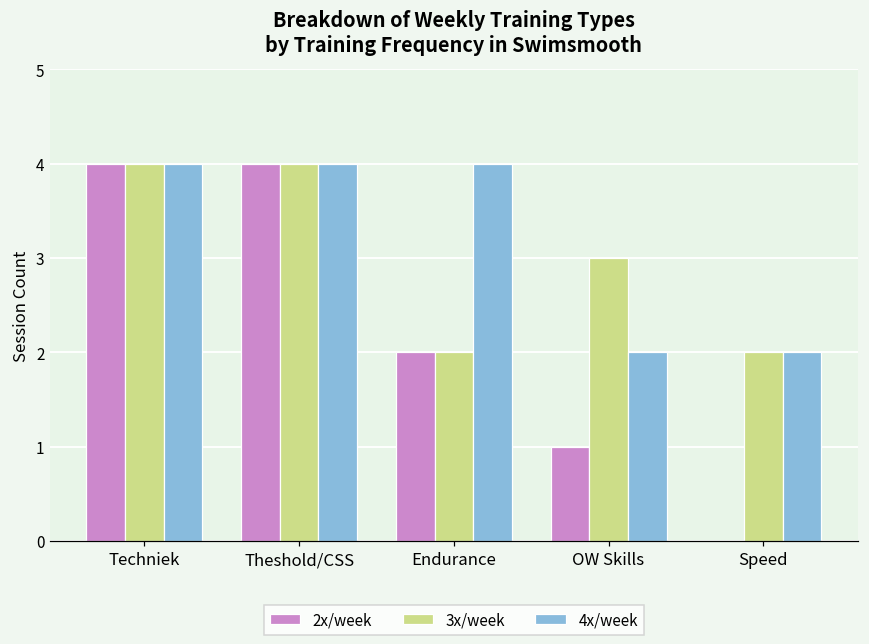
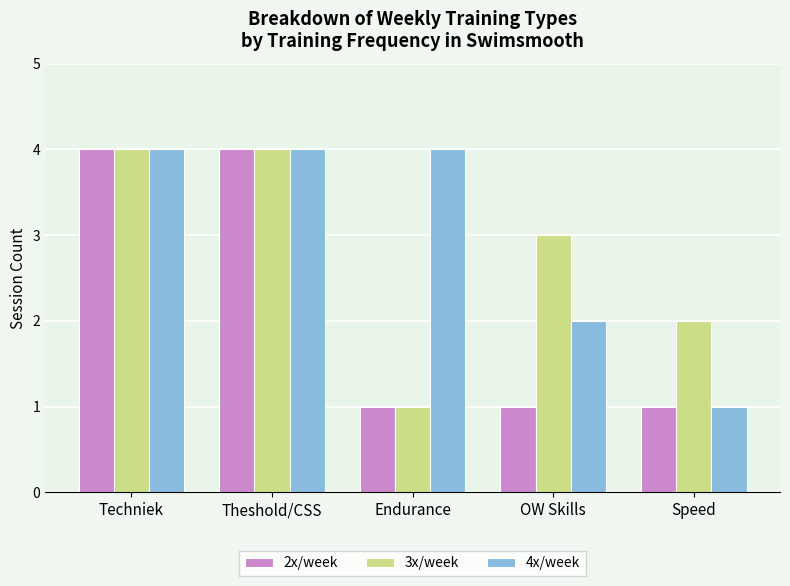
2x/week, Endurance: 2 -> 1
3x/week, Endurance: 2 -> 1
2x/week, Speed: 0 -> 1
4x/week, Speed: 2 -> 1
